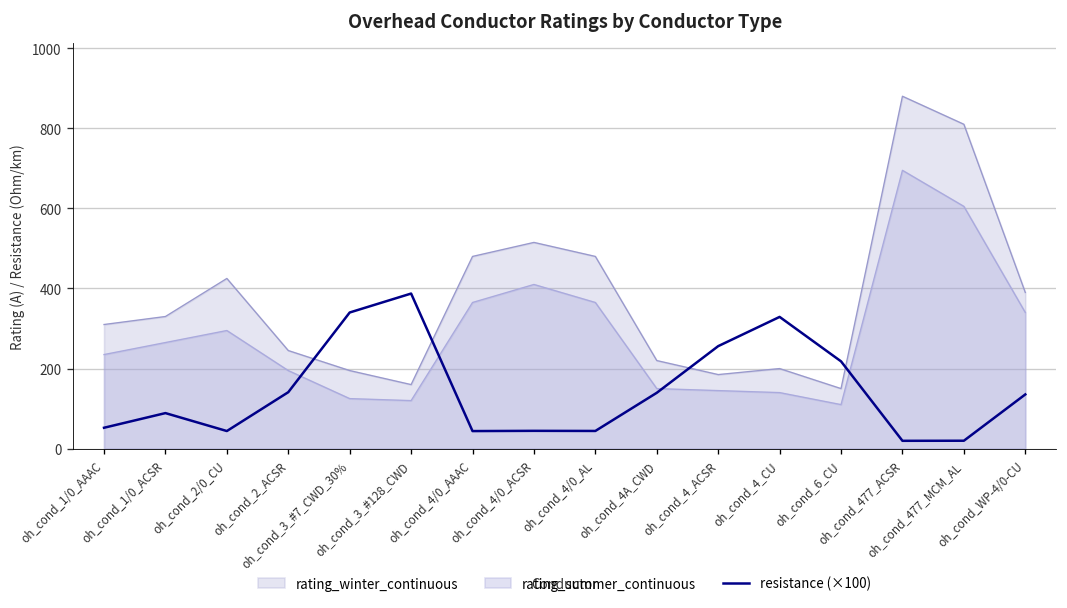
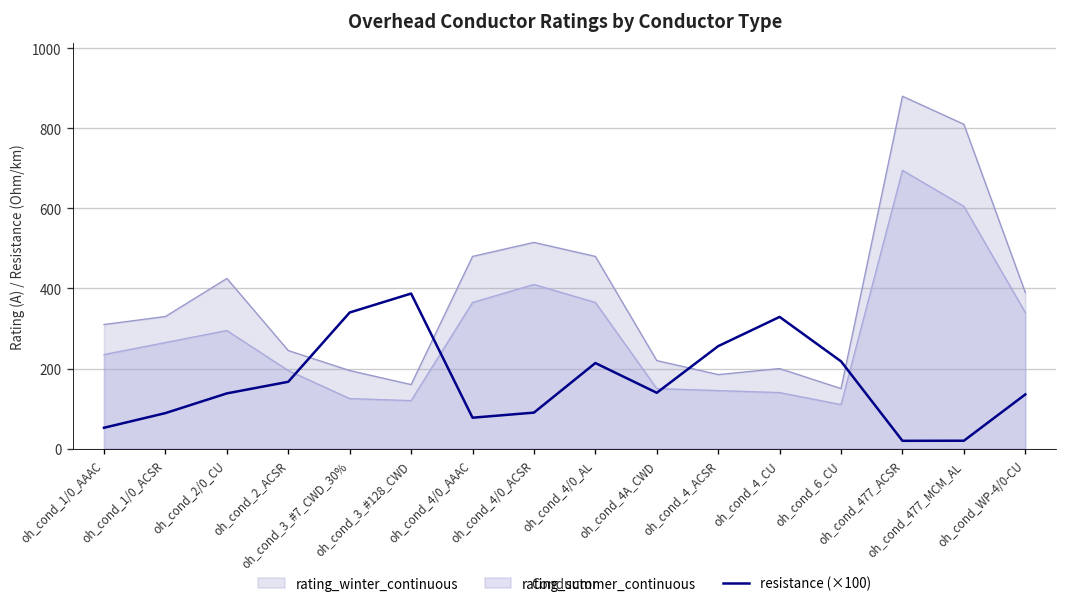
resistance (×100), oh_cond_2/0_CU: 40 -> 140
resistance (×100), oh_cond_2_ACSR: 140 -> 170
resistance (×100), oh_cond_4/0_AAAC: 40 -> 80
resistance (×100), oh_cond_4/0_ACSR: 40 -> 90
resistance (×100), oh_cond_4/0_AL: 40 -> 210
